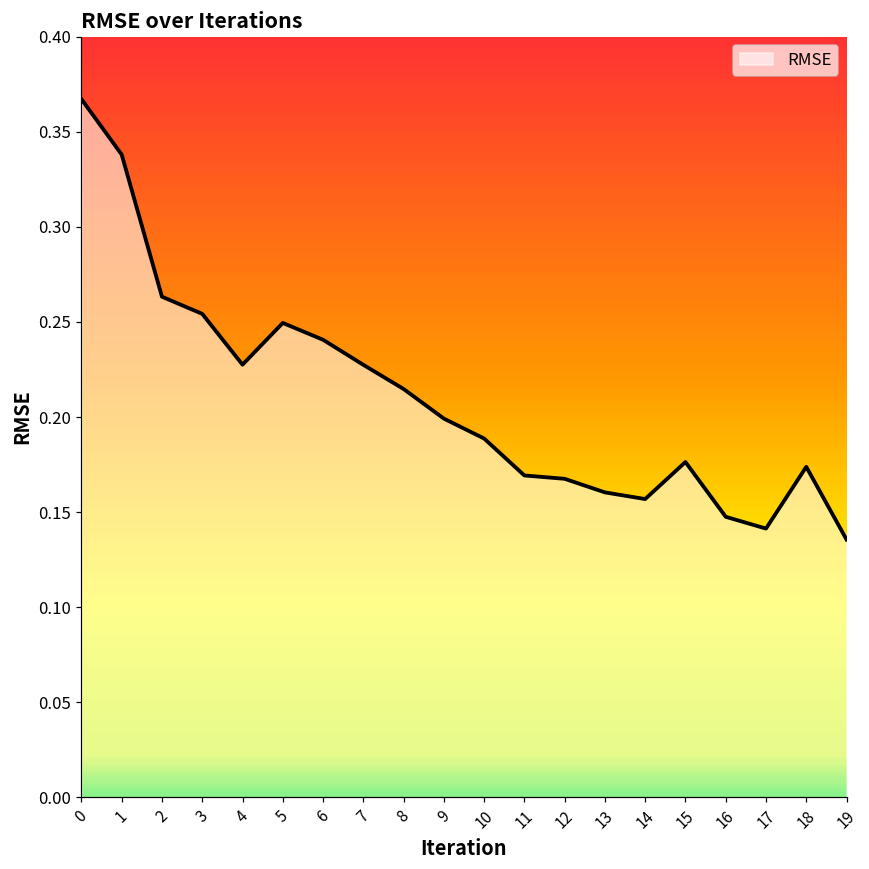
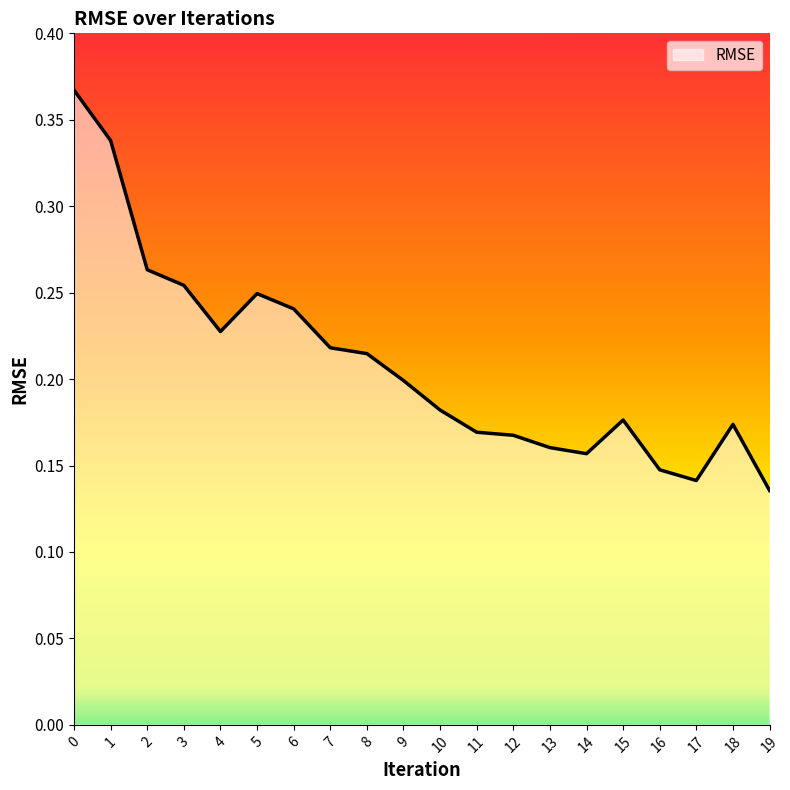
7: 0.227 -> 0.218
10: 0.189 -> 0.182
